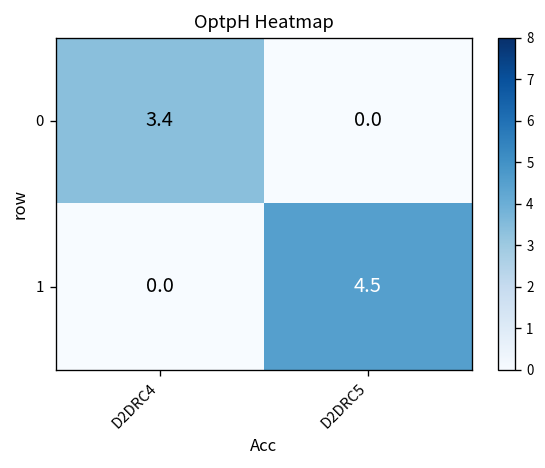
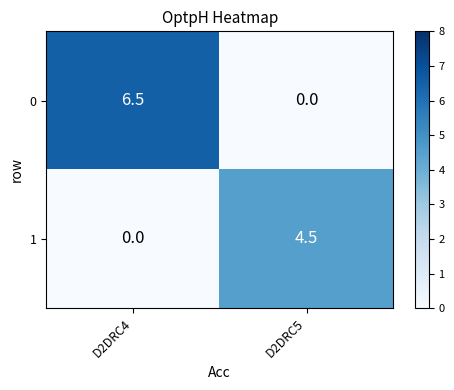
0, D2DRC4: 3.4 -> 6.5
